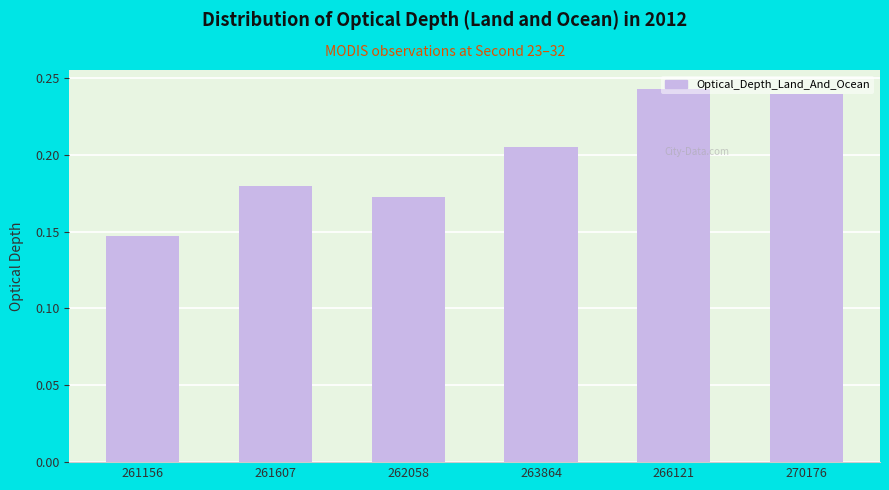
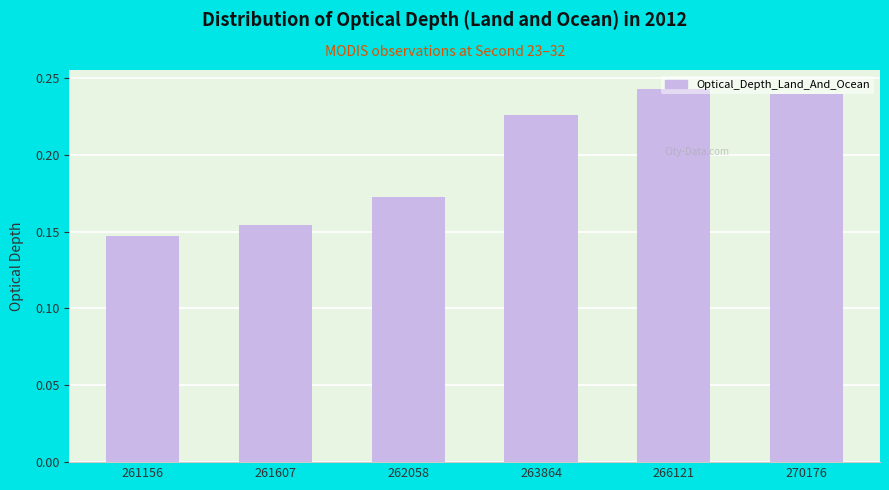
261607: 0.180 -> 0.154
263864: 0.205 -> 0.226
